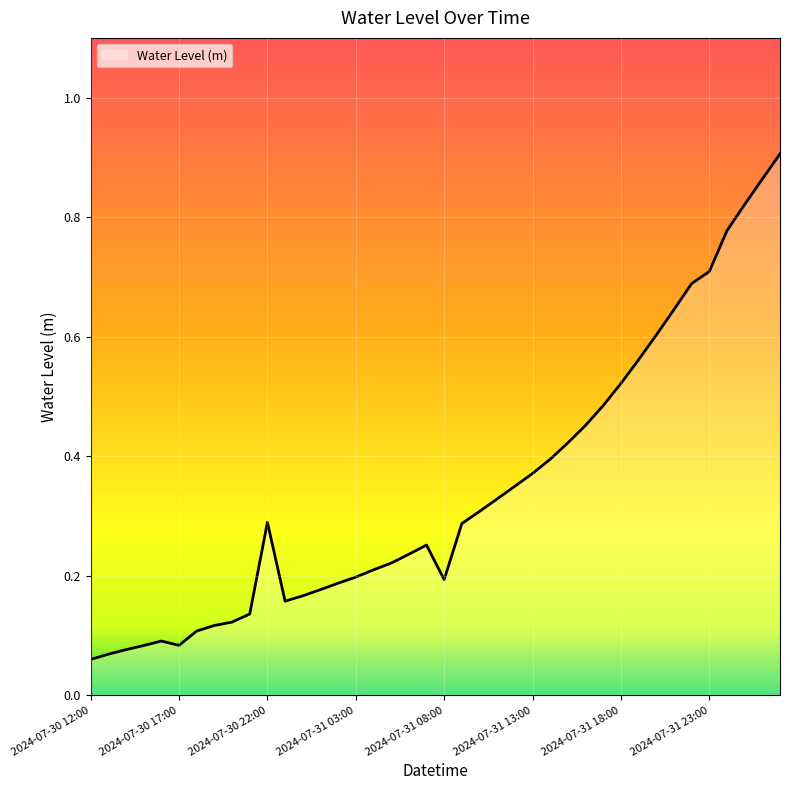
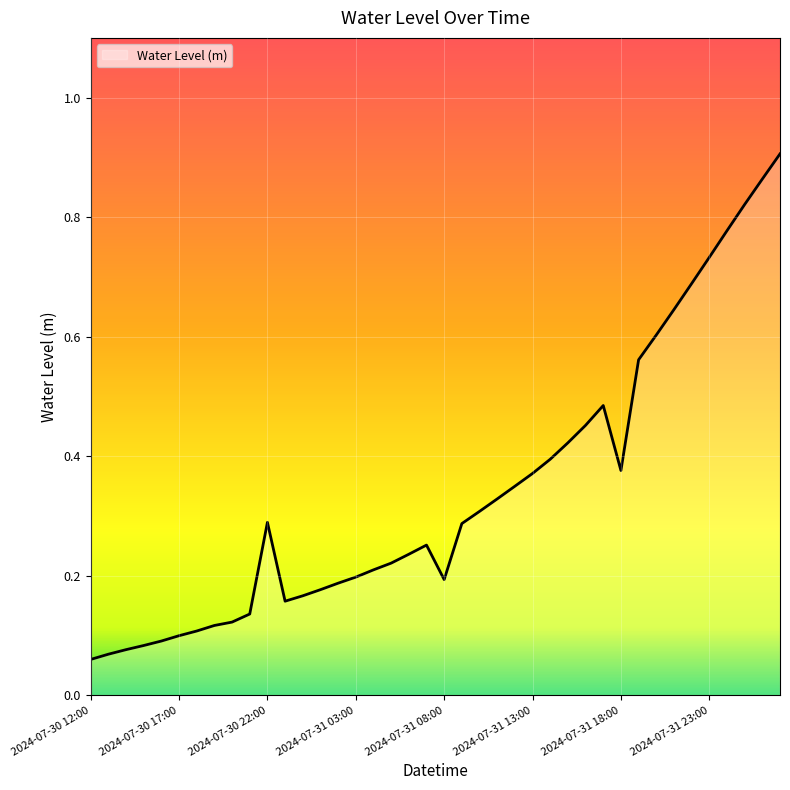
2024-07-30 17:00: 0.08 -> 0.10
2024-07-31 18:00: 0.52 -> 0.38
2024-07-31 23:00: 0.71 -> 0.73
